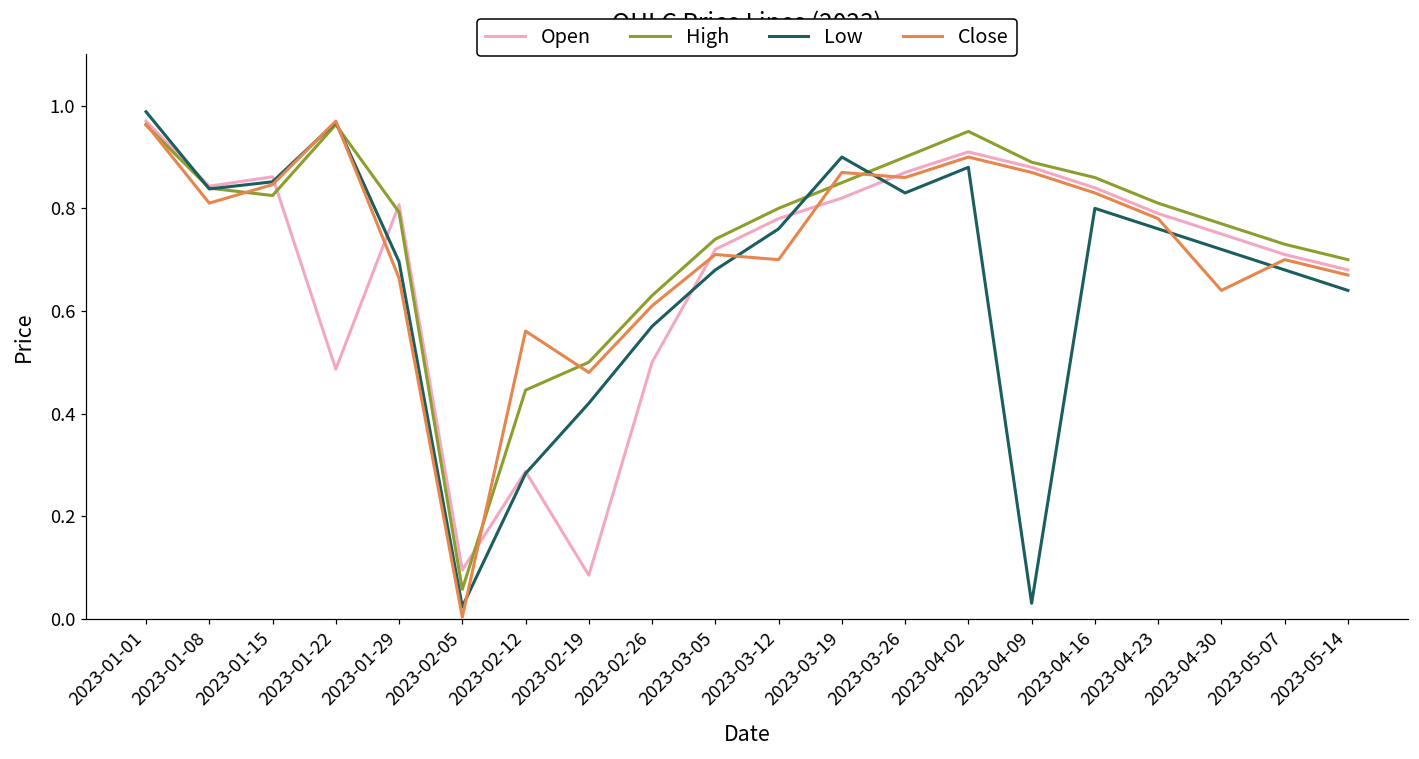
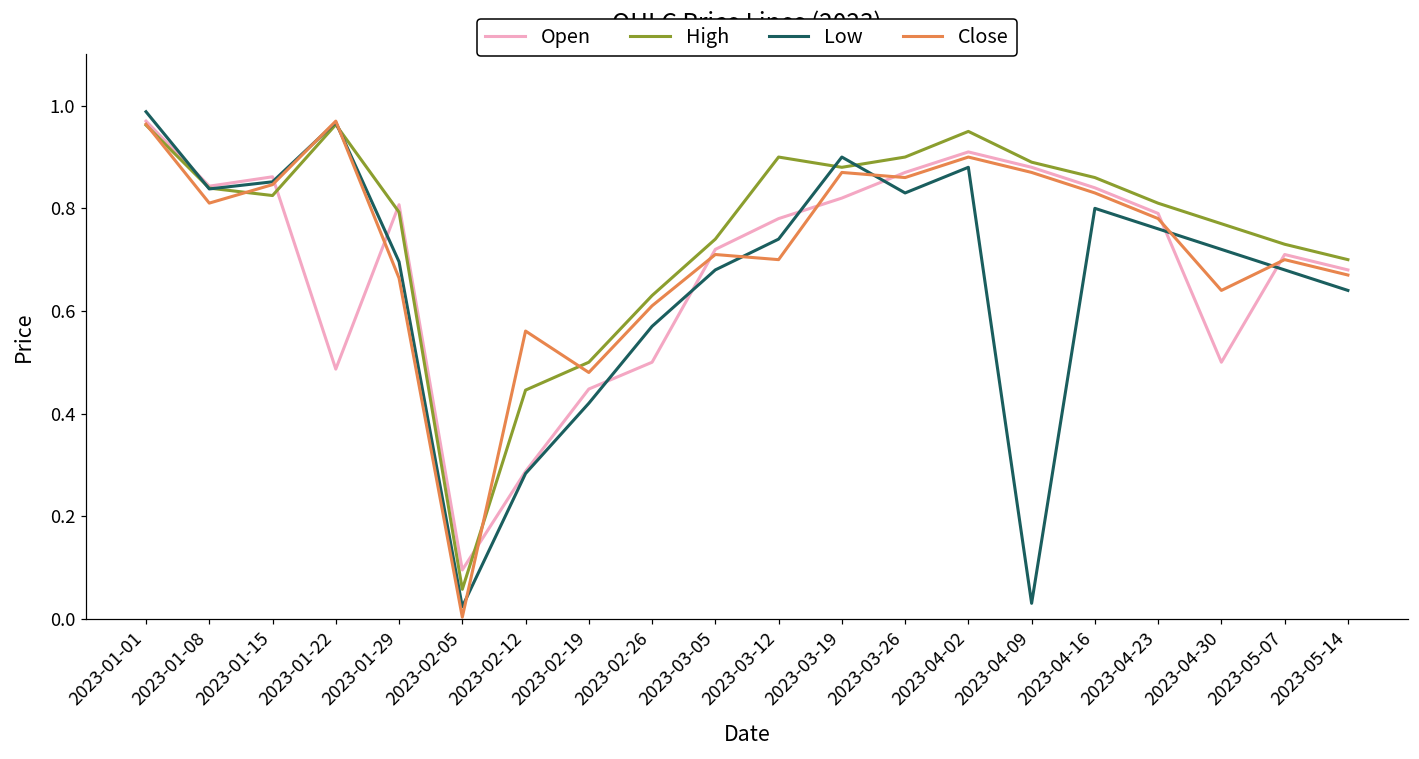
Open, 2023-02-19: 0.08 -> 0.45
High, 2023-03-12: 0.8 -> 0.9
Low, 2023-03-12: 0.76 -> 0.74
High, 2023-03-19: 0.85 -> 0.88
Open, 2023-04-30: 0.75 -> 0.50
